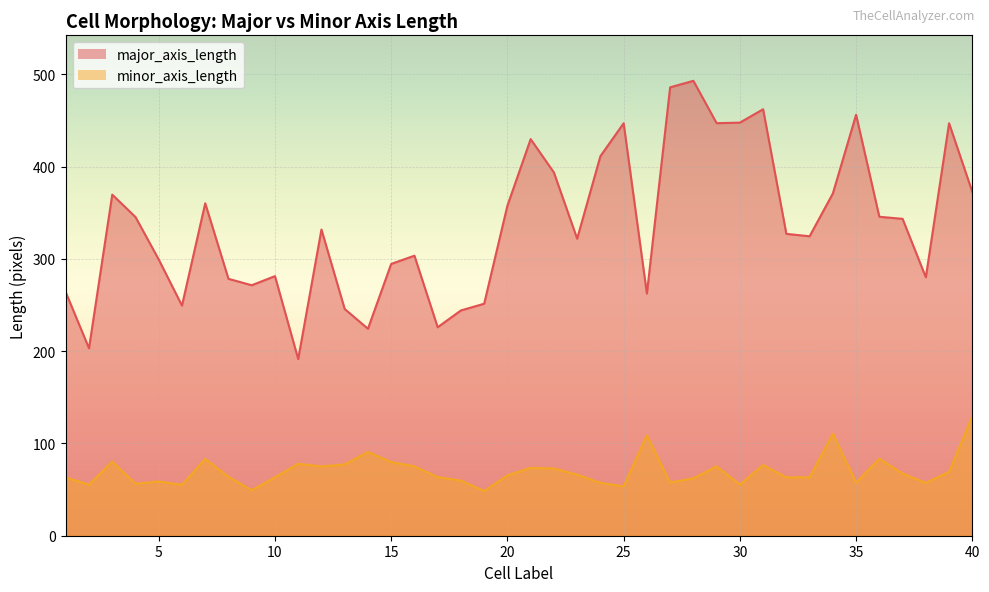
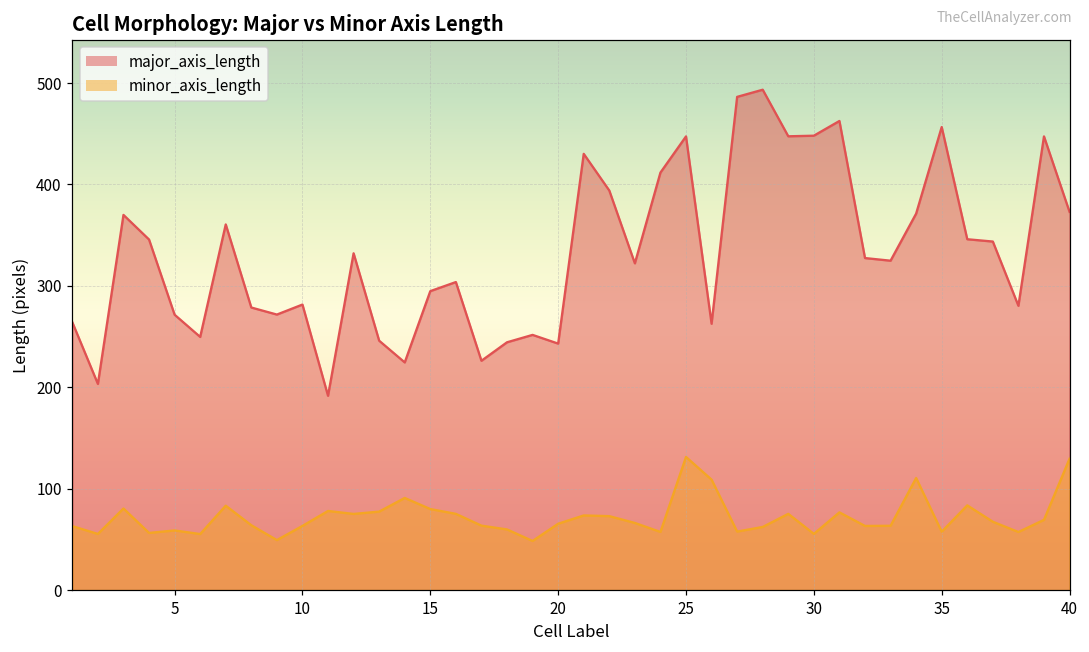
major_axis_length, 5: 300 -> 270
major_axis_length, 20: 360 -> 240
minor_axis_length, 25: 50 -> 130
